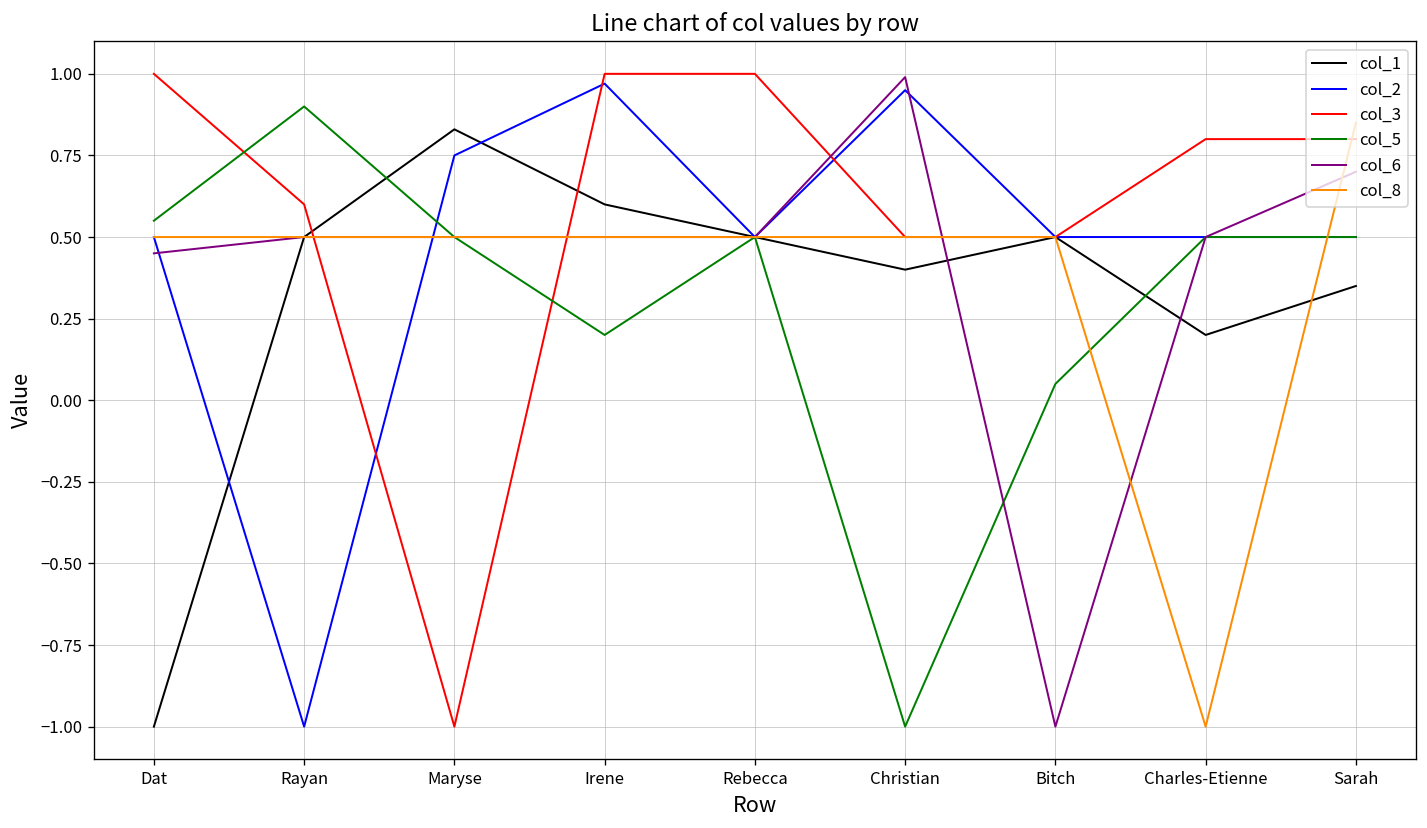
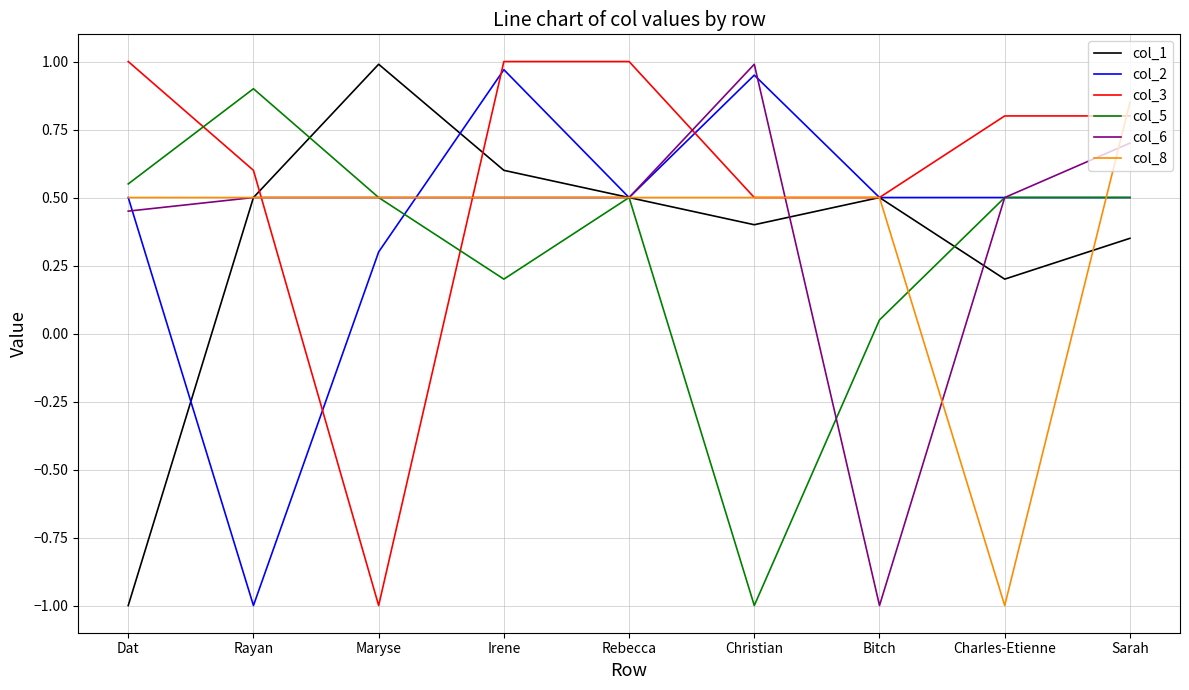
col_1, Maryse: 0.83 -> 0.99
col_2, Maryse: 0.75 -> 0.30
